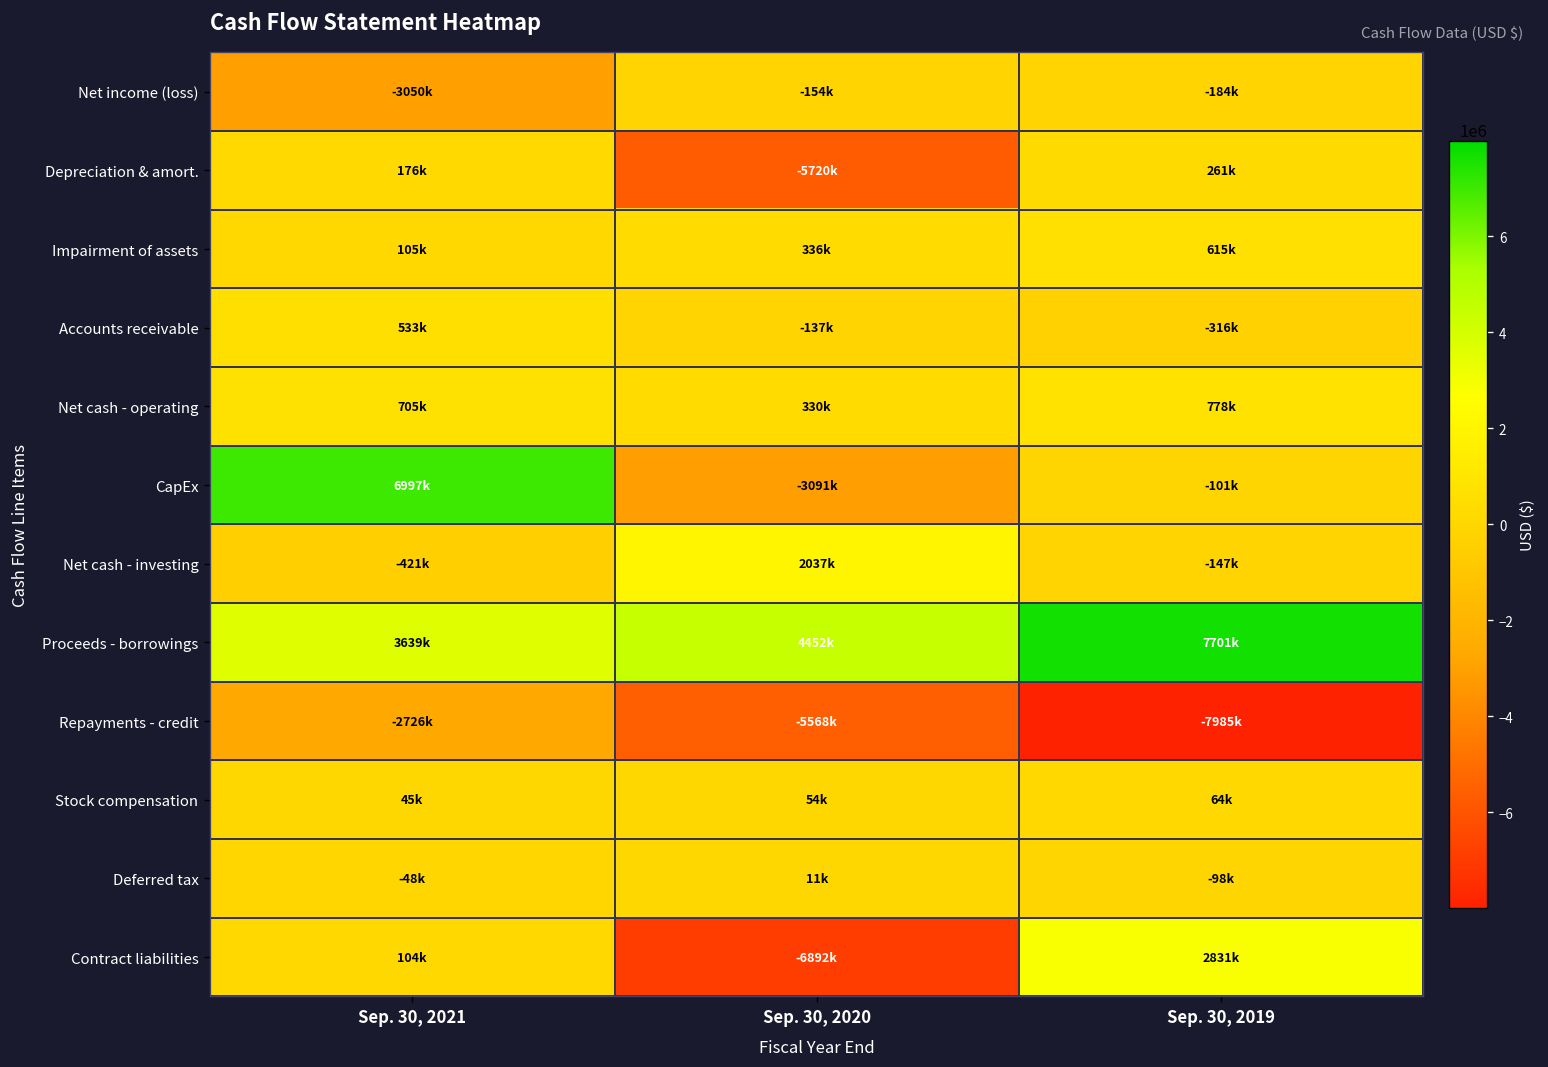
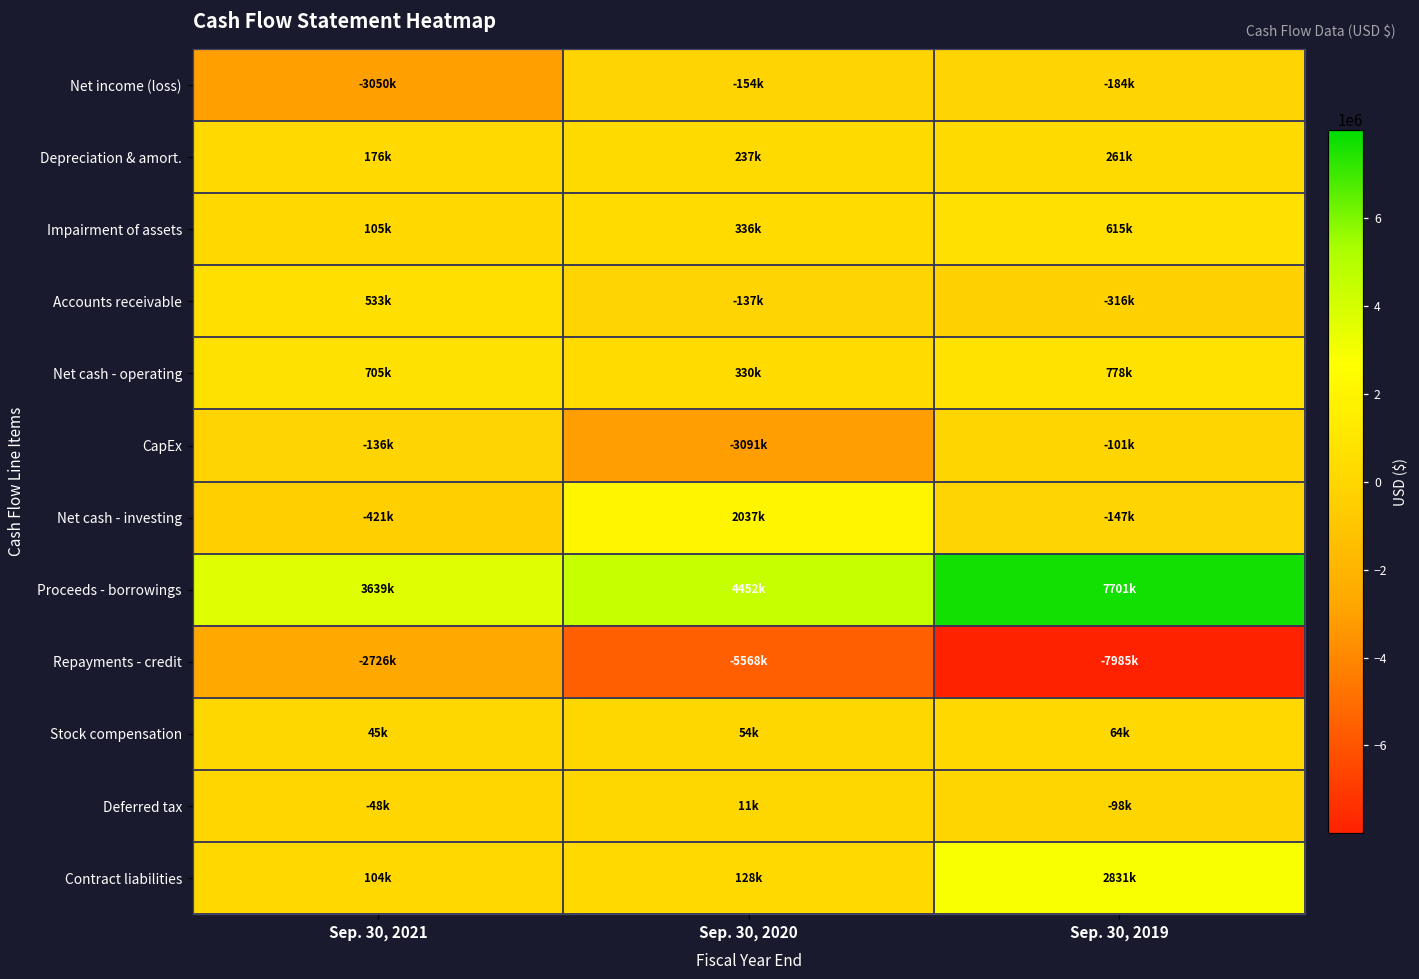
Depreciation & amort., Sep. 30, 2020: -5720k -> 237k
CapEx, Sep. 30, 2021: 6997k -> -136k
Contract liabilities, Sep. 30, 2020: -6892k -> 128k
